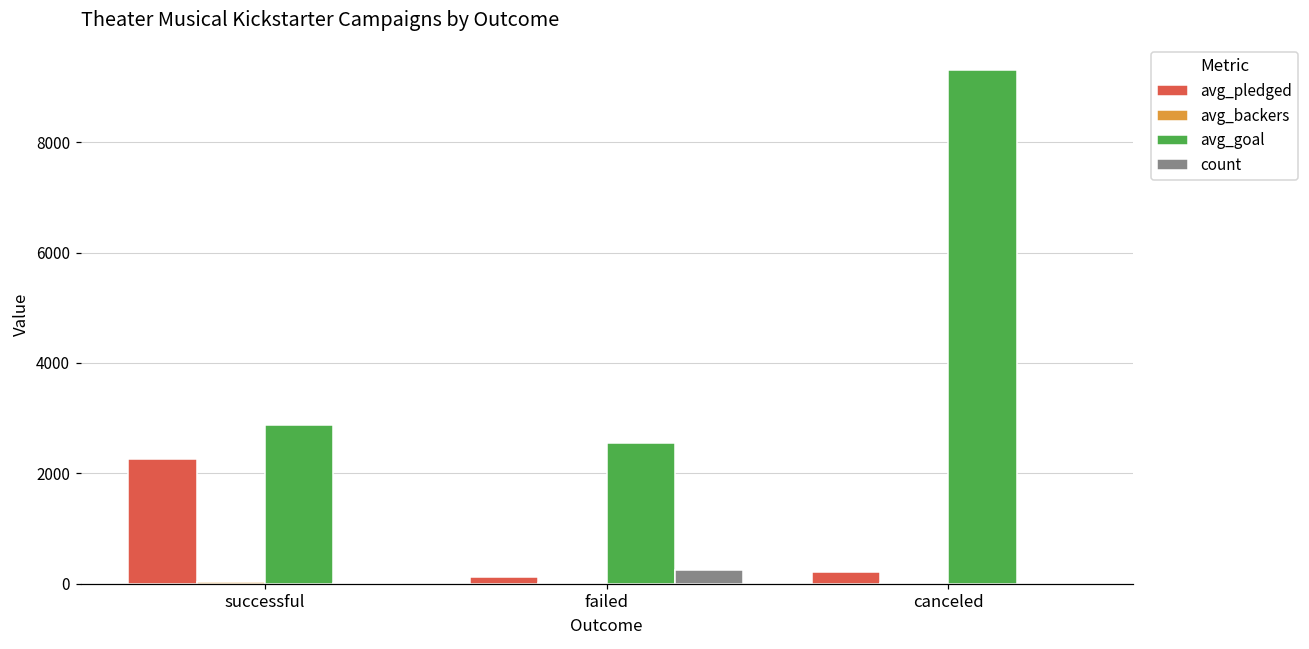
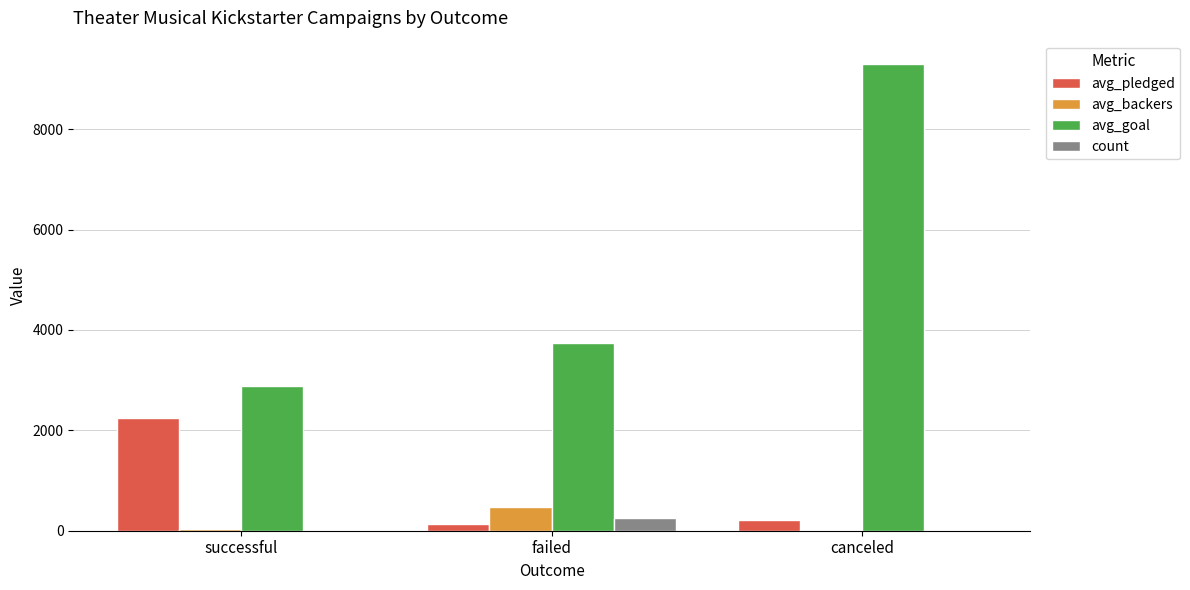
avg_backers, failed: 0 -> 500
avg_goal, failed: 2500 -> 3800
